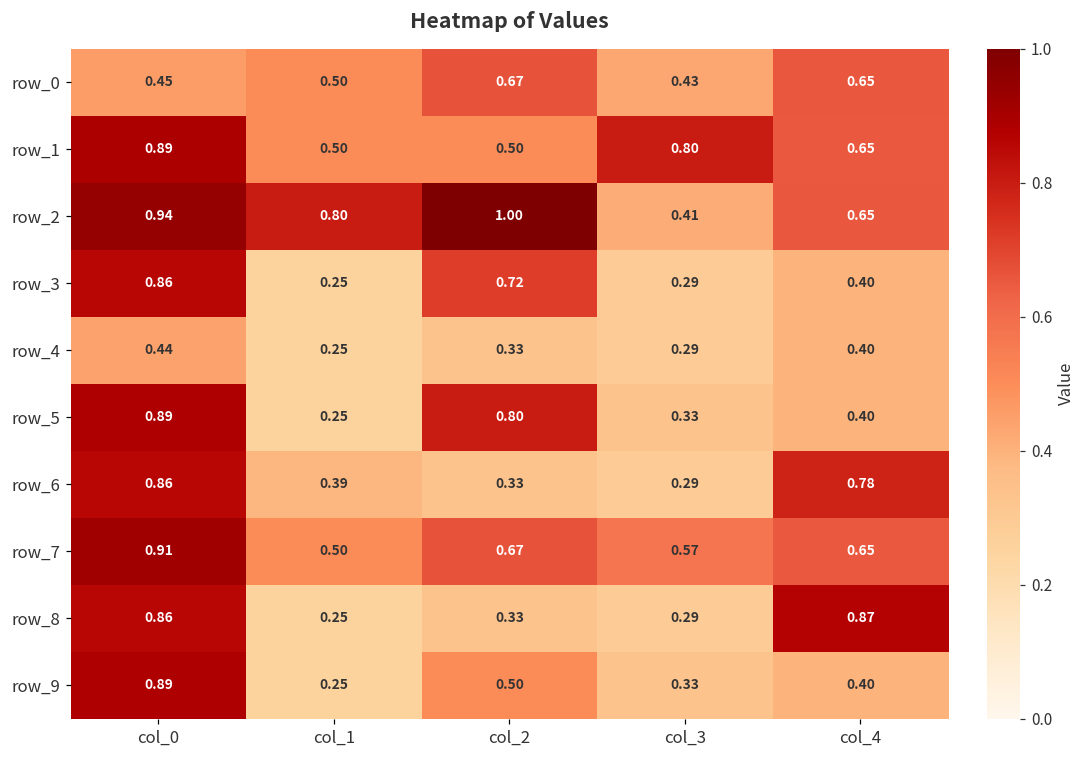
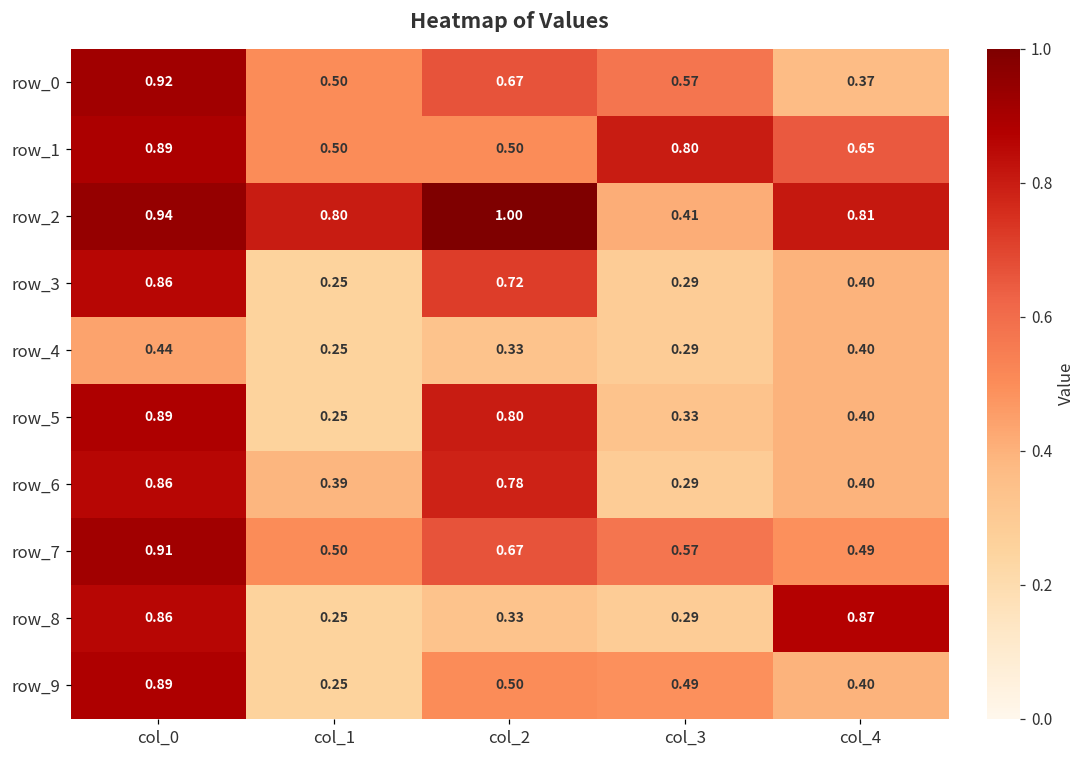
row_0, col_0: 0.45 -> 0.92
row_0, col_3: 0.43 -> 0.57
row_0, col_4: 0.65 -> 0.37
row_2, col_4: 0.65 -> 0.81
row_6, col_2: 0.33 -> 0.78
row_6, col_4: 0.78 -> 0.40
row_7, col_4: 0.65 -> 0.49
row_9, col_3: 0.33 -> 0.49
